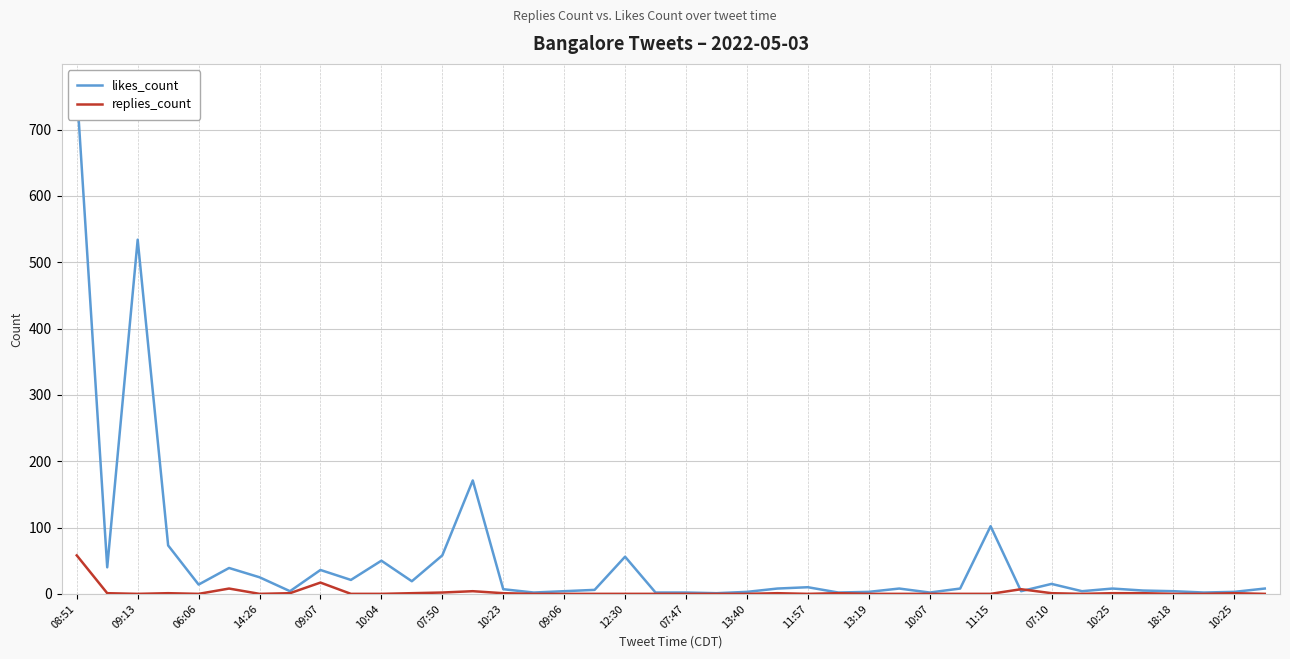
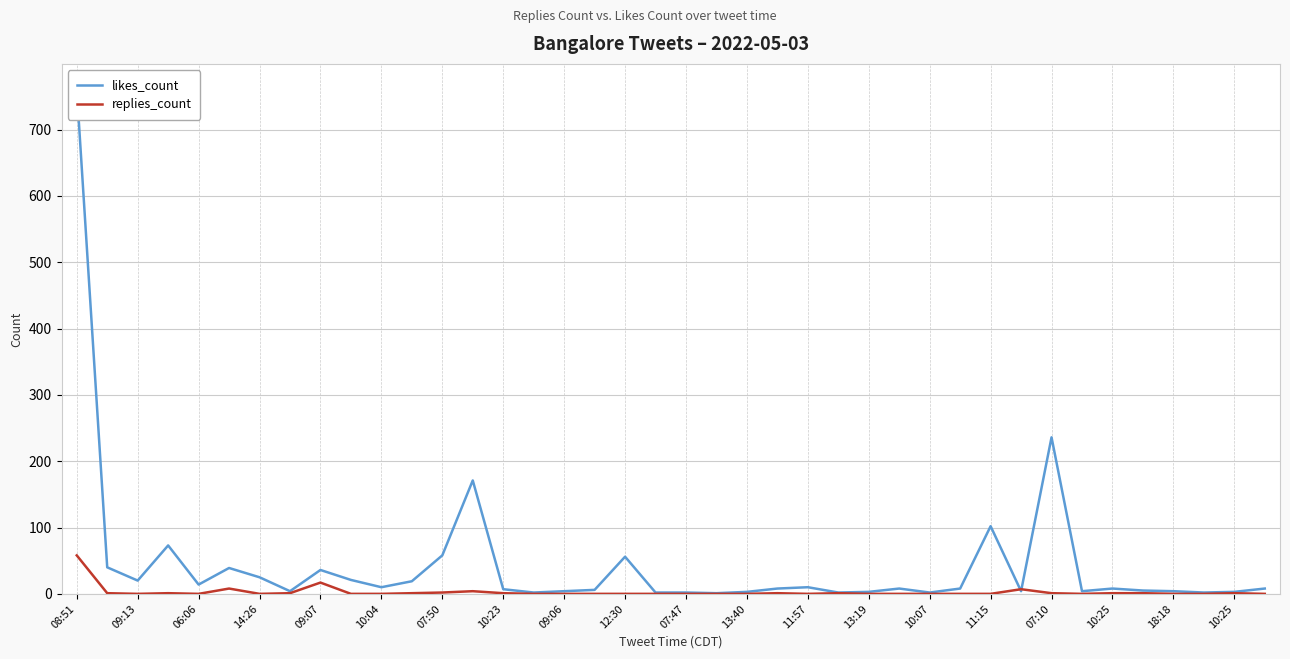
likes_count, 09:13: 530 -> 20
likes_count, 10:04: 50 -> 10
likes_count, 07:10: 20 -> 240
